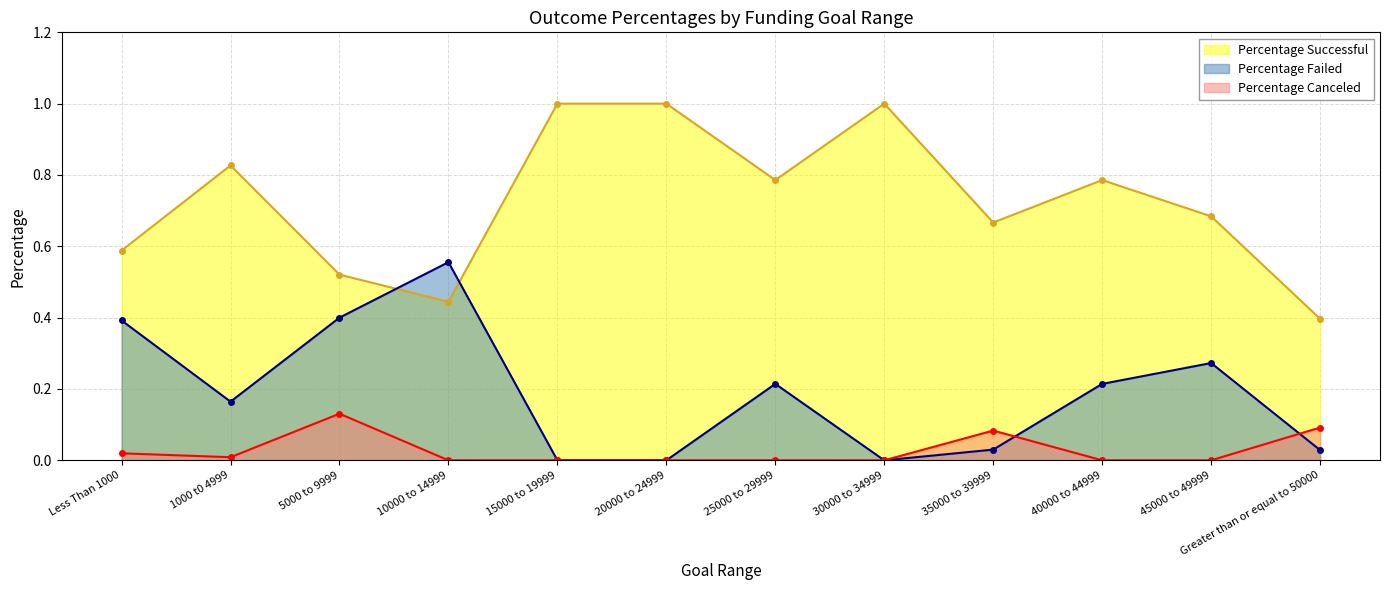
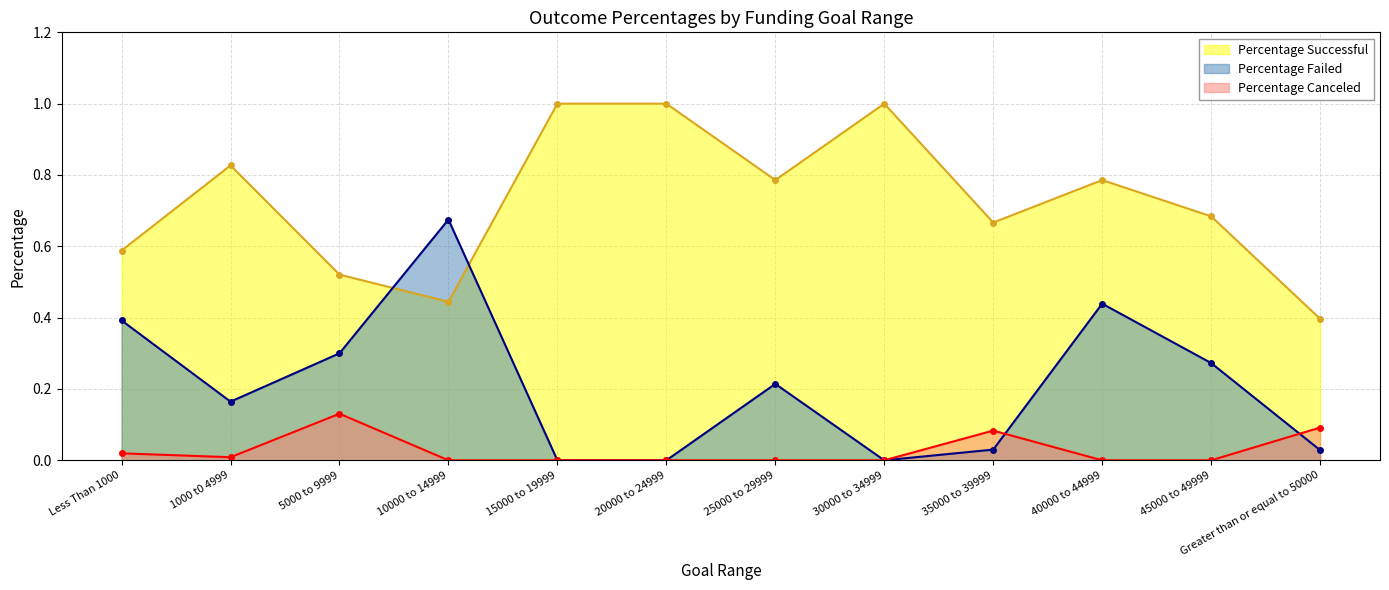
Percentage Failed, 5000 to 9999: 0.4 -> 0.3
Percentage Failed, 10000 to 14999: 0.56 -> 0.68
Percentage Failed, 40000 to 44999: 0.21 -> 0.44
